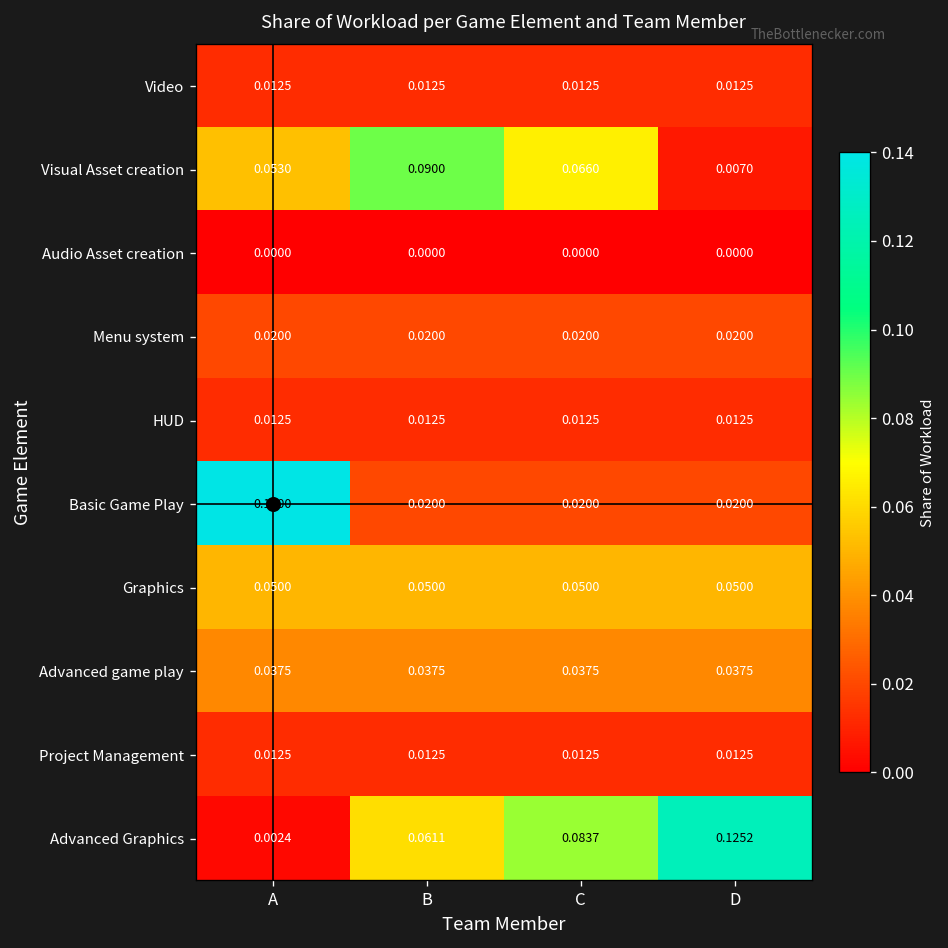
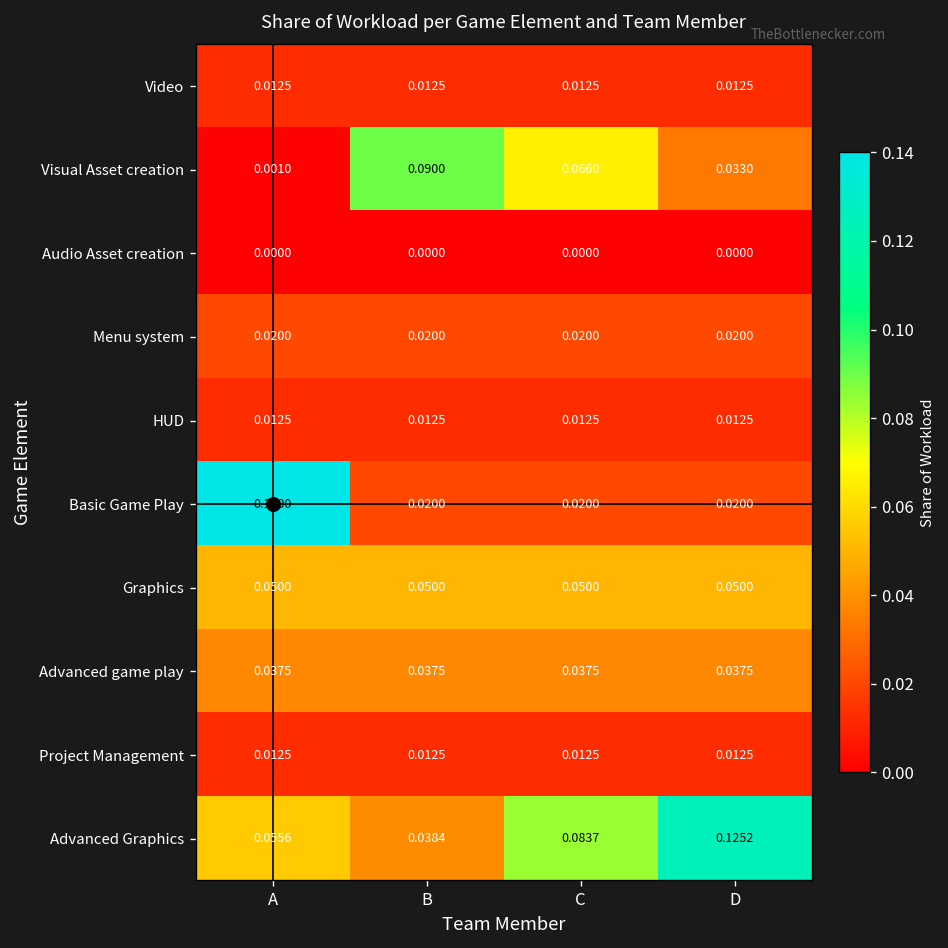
Visual Asset creation, A: 0.0530 -> 0.0010
Visual Asset creation, D: 0.0070 -> 0.0330
Advanced Graphics, A: 0.0024 -> 0.0556
Advanced Graphics, B: 0.0611 -> 0.0384
